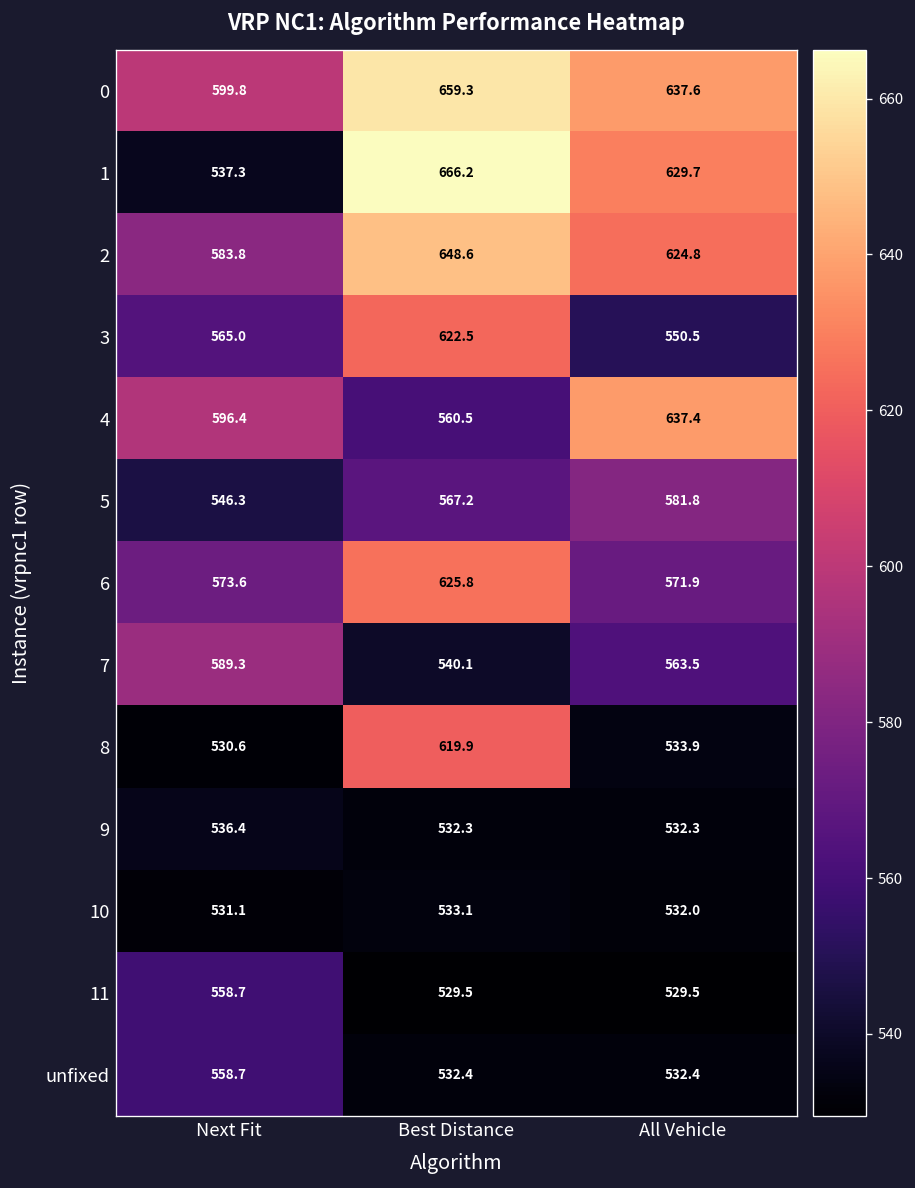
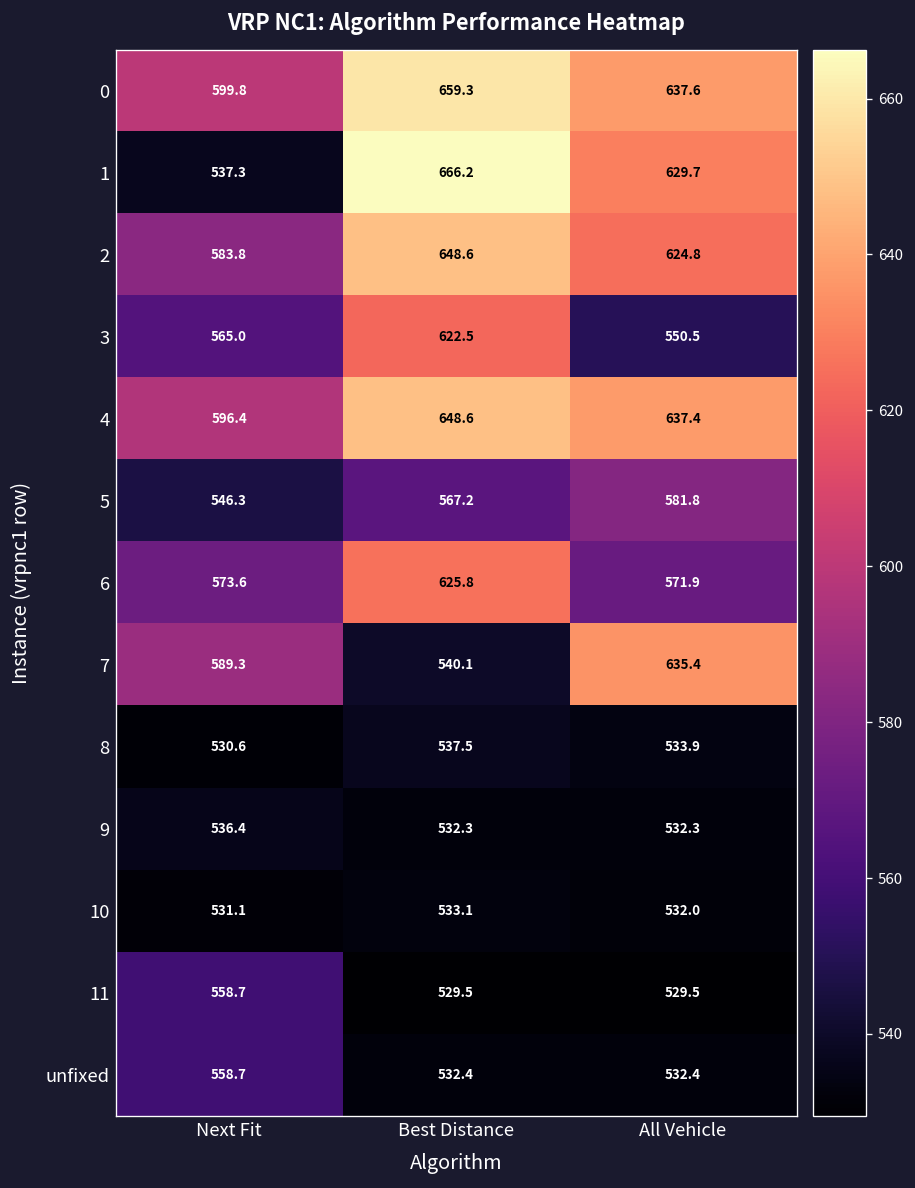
4, Best Distance: 560.5 -> 648.6
7, All Vehicle: 563.5 -> 635.4
8, Best Distance: 619.9 -> 537.5
